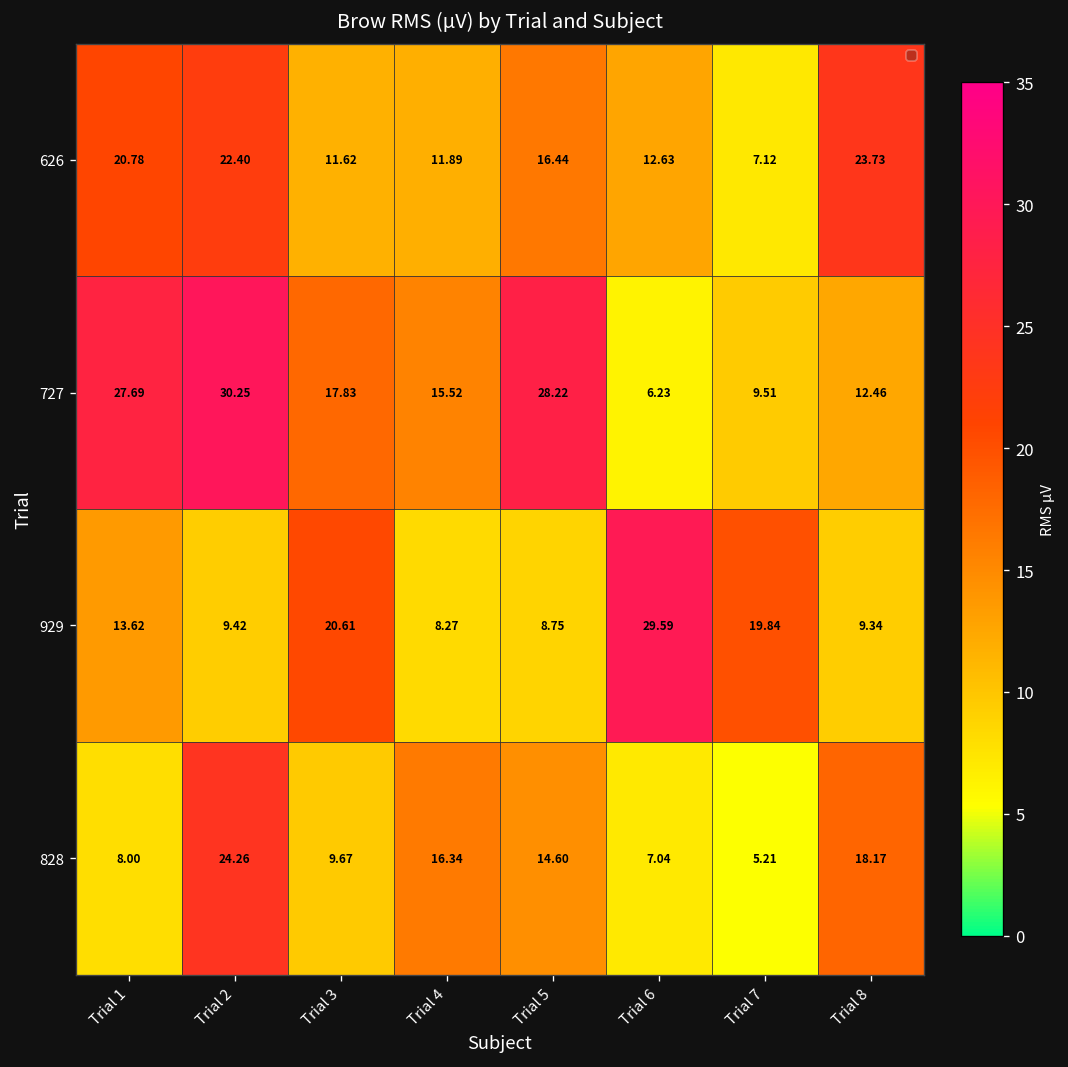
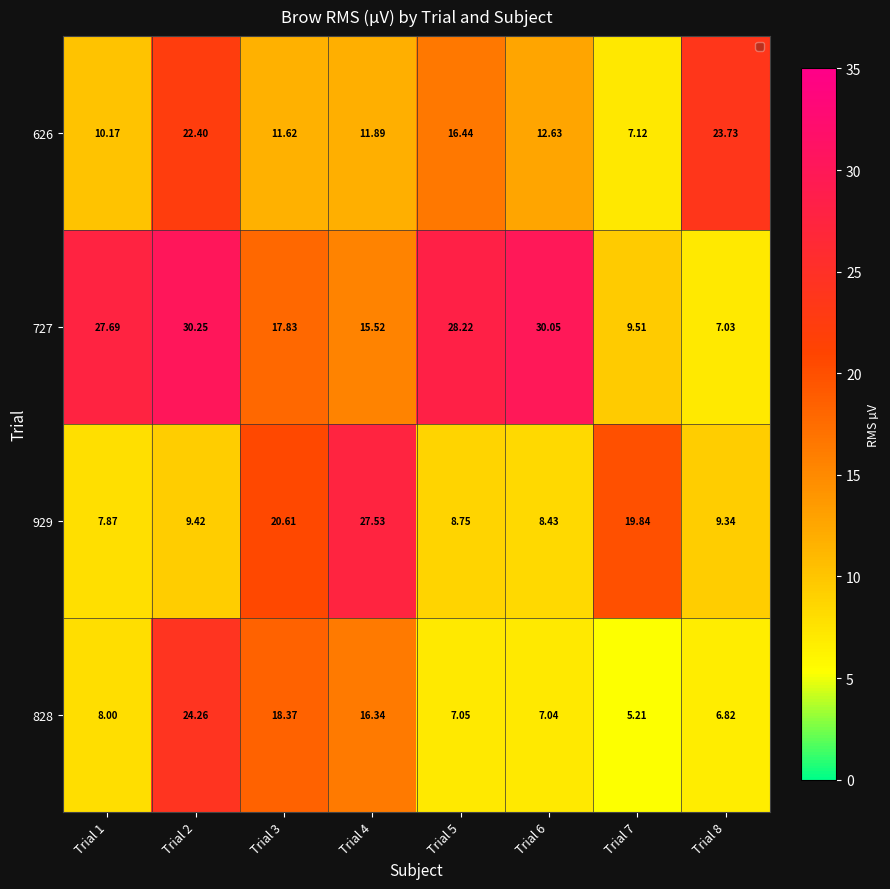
626, Trial 1: 20.78 -> 10.17
727, Trial 6: 6.23 -> 30.05
727, Trial 8: 12.46 -> 7.03
929, Trial 1: 13.62 -> 7.87
929, Trial 4: 8.27 -> 27.53
929, Trial 6: 29.59 -> 8.43
828, Trial 3: 9.67 -> 18.37
828, Trial 5: 14.60 -> 7.05
828, Trial 8: 18.17 -> 6.82
